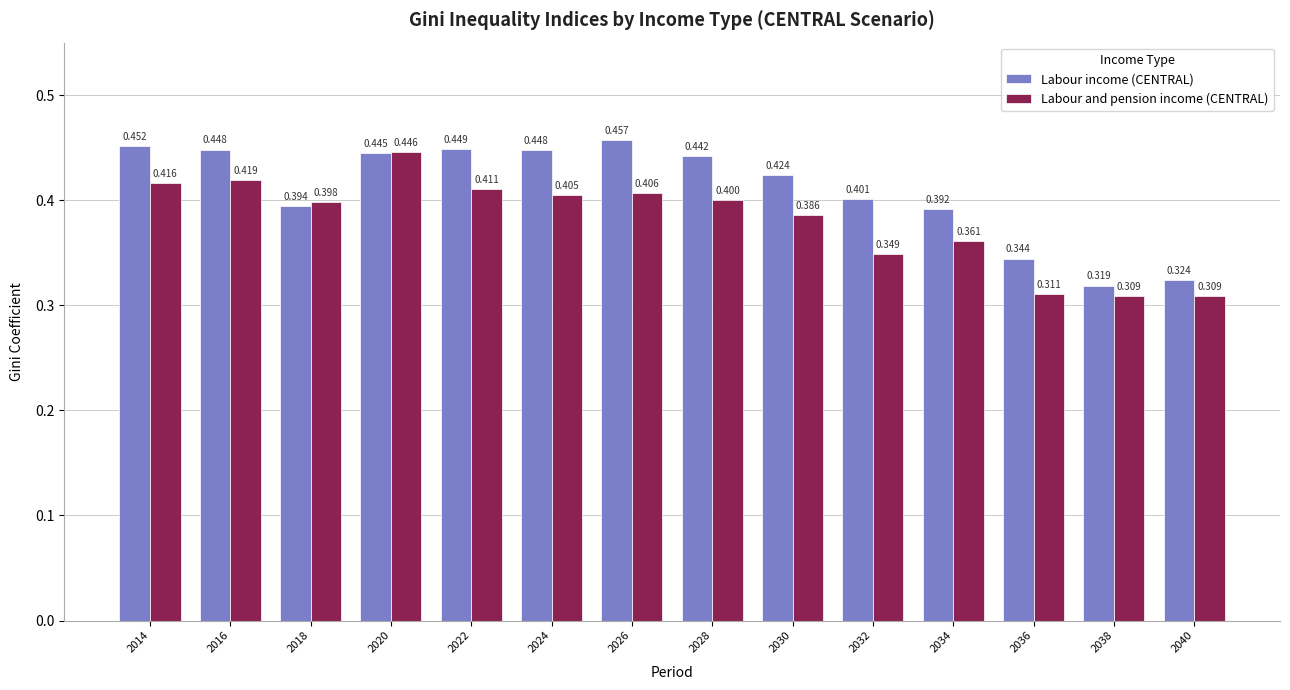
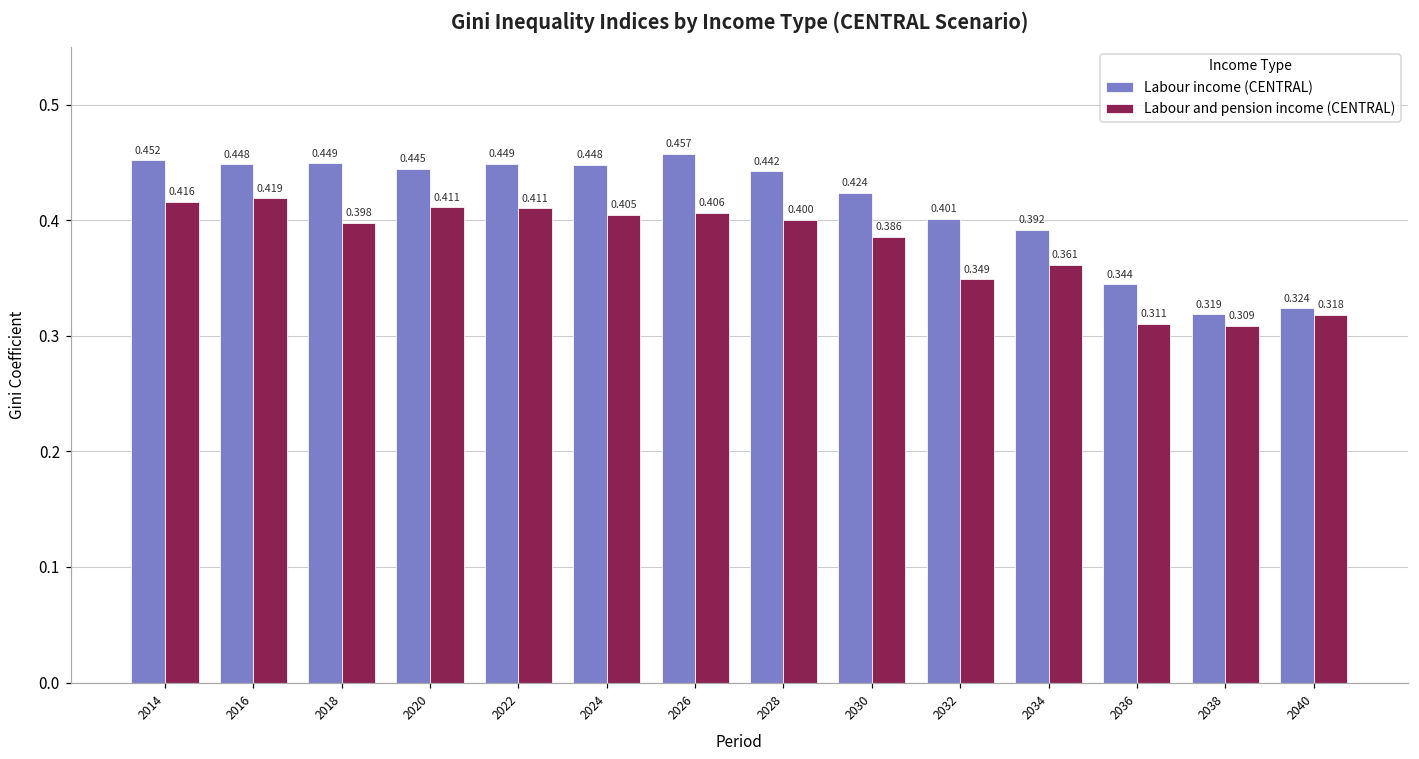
Labour income (CENTRAL), 2018: 0.394 -> 0.449
Labour and pension income (CENTRAL), 2020: 0.446 -> 0.411
Labour and pension income (CENTRAL), 2040: 0.309 -> 0.318
